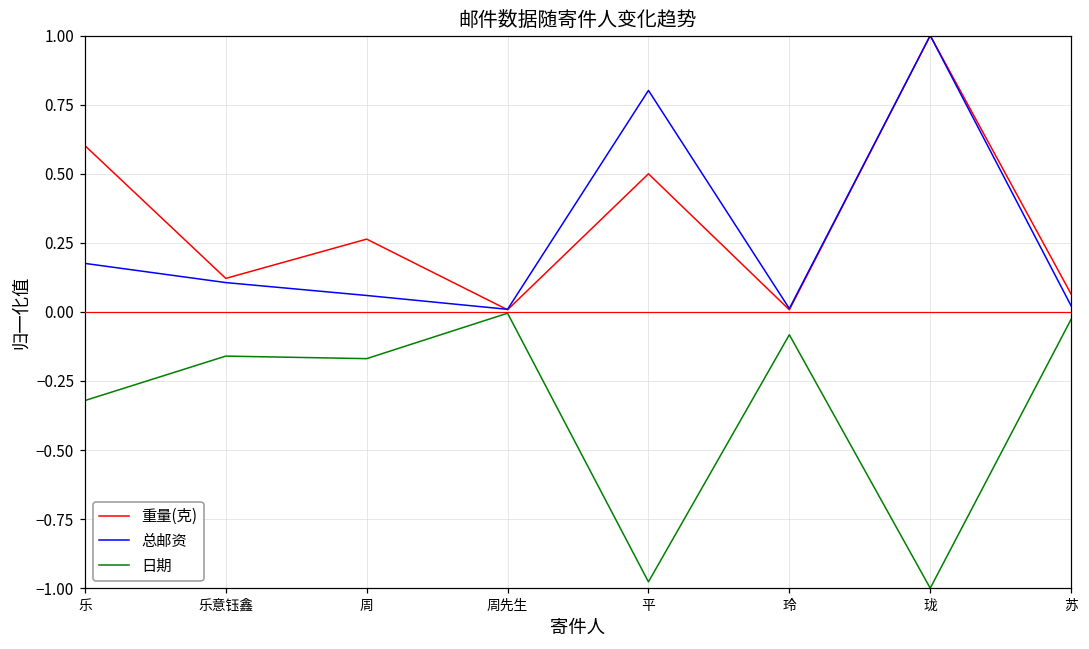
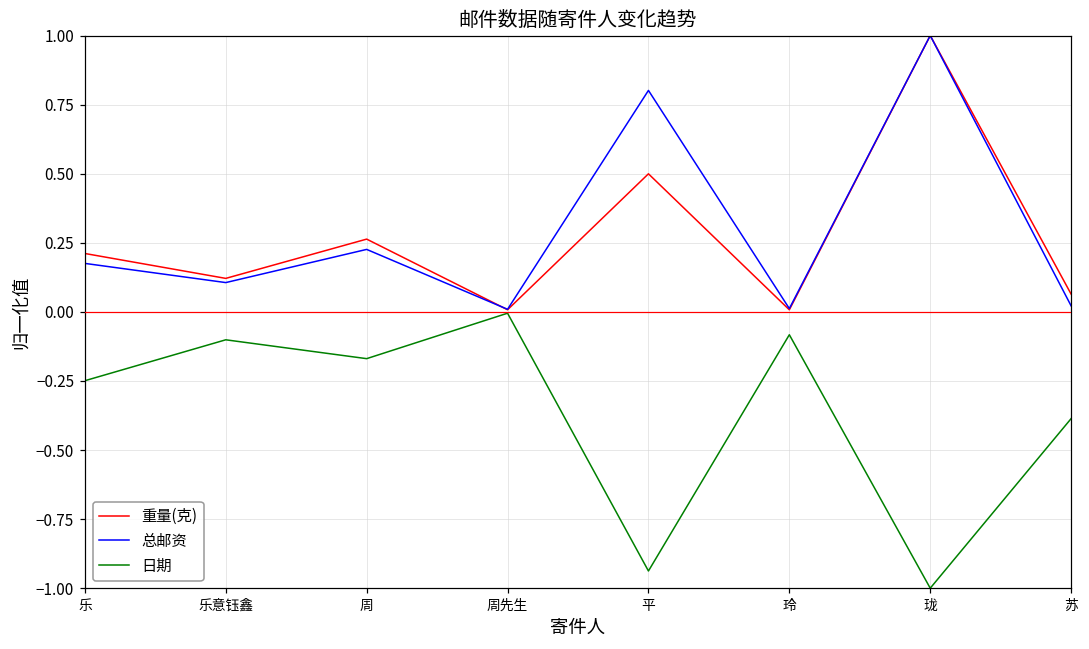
重量(克), 乐: 0.60 -> 0.21
日期, 乐: -0.32 -> -0.25
日期, 乐意钰鑫: -0.16 -> -0.10
总邮资, 周: 0.06 -> 0.23
日期, 平: -0.98 -> -0.94
日期, 苏: -0.03 -> -0.39
